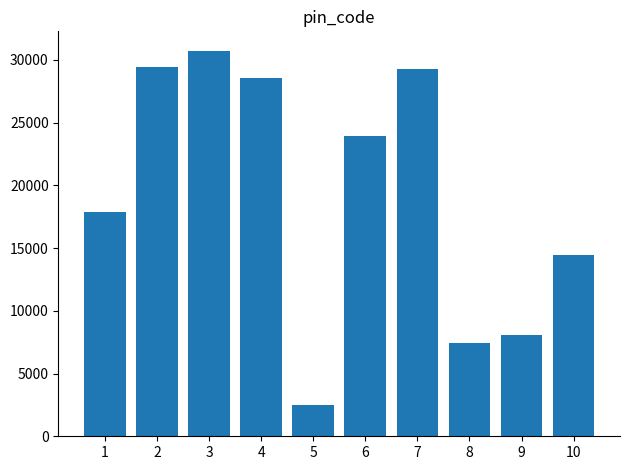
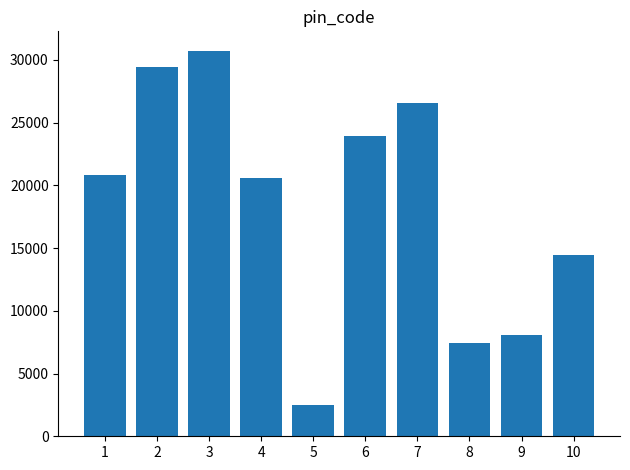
1: 17900 -> 20900
4: 28500 -> 20600
7: 29300 -> 26500
